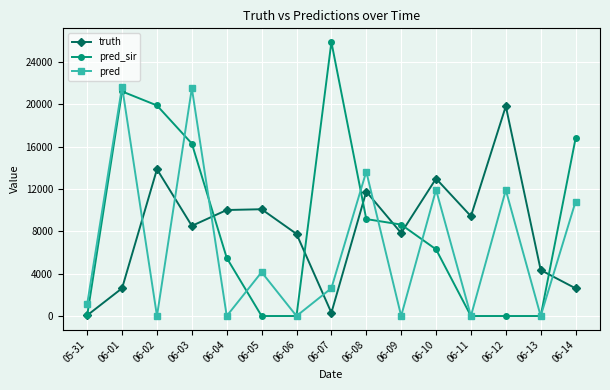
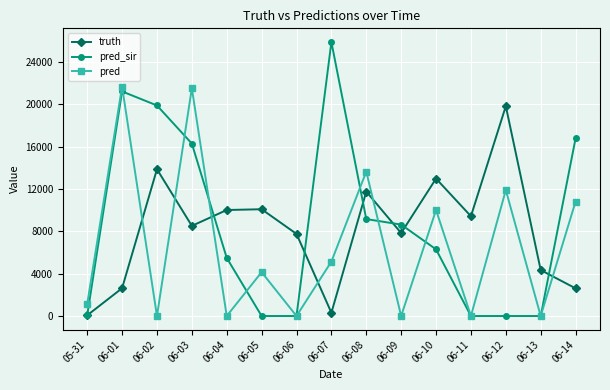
pred, 06-07: 2600 -> 5100
pred, 06-10: 11900 -> 10000
